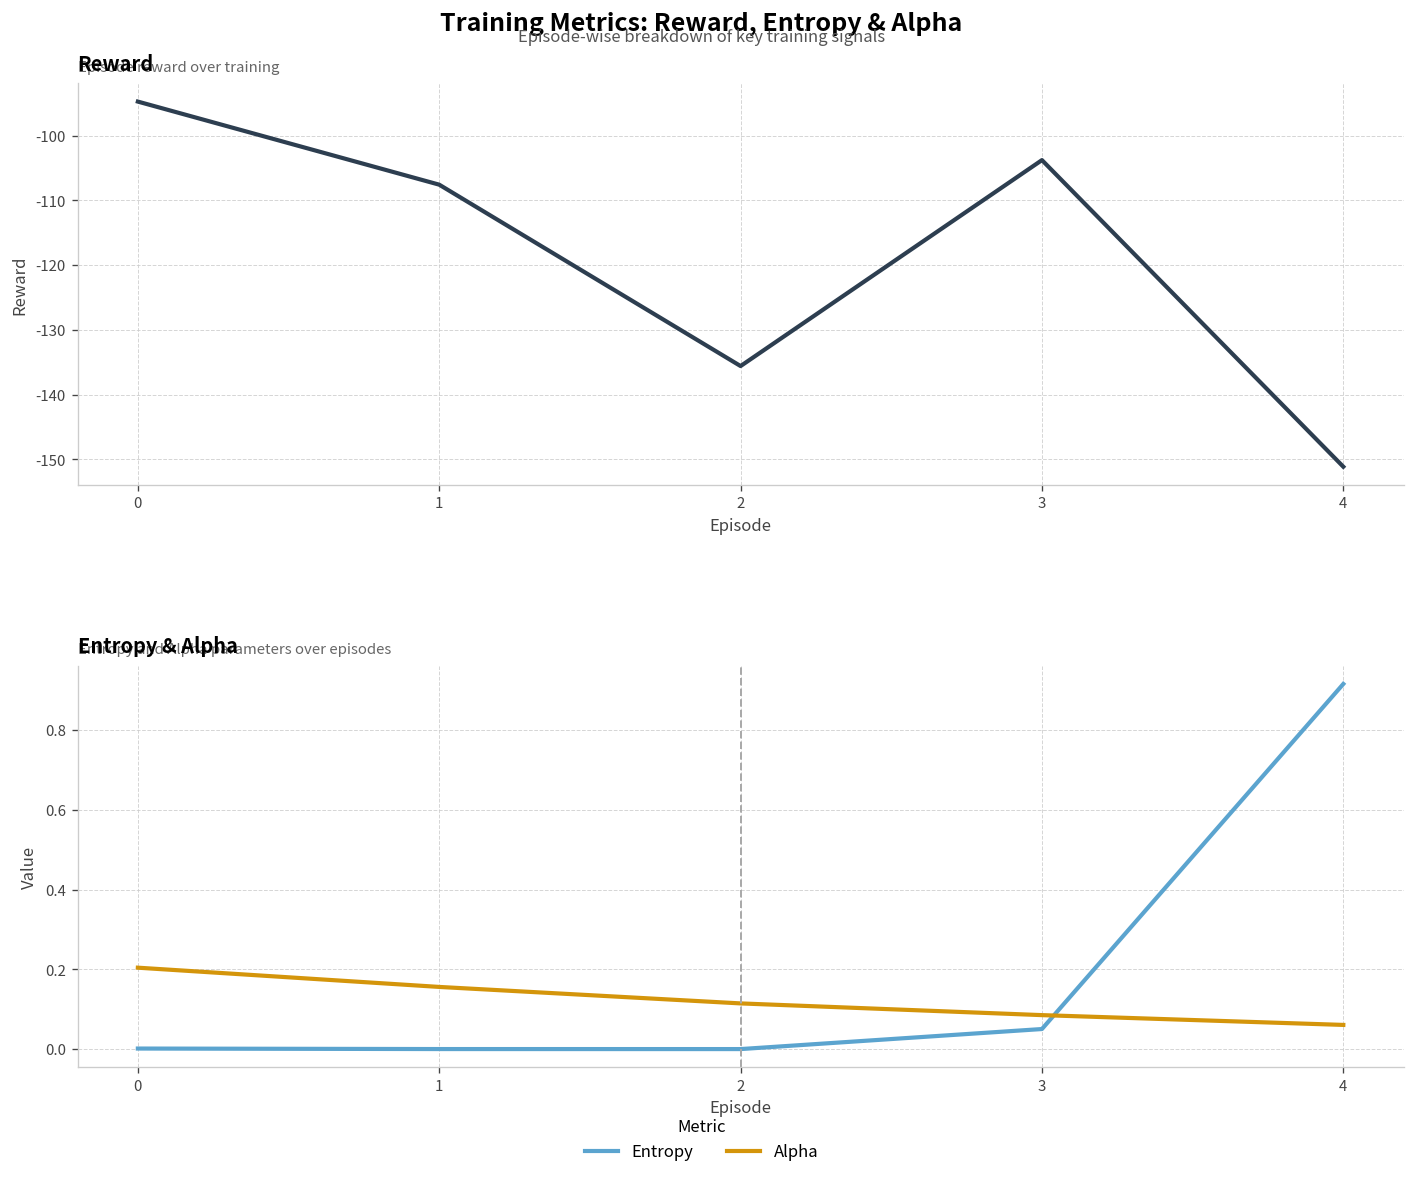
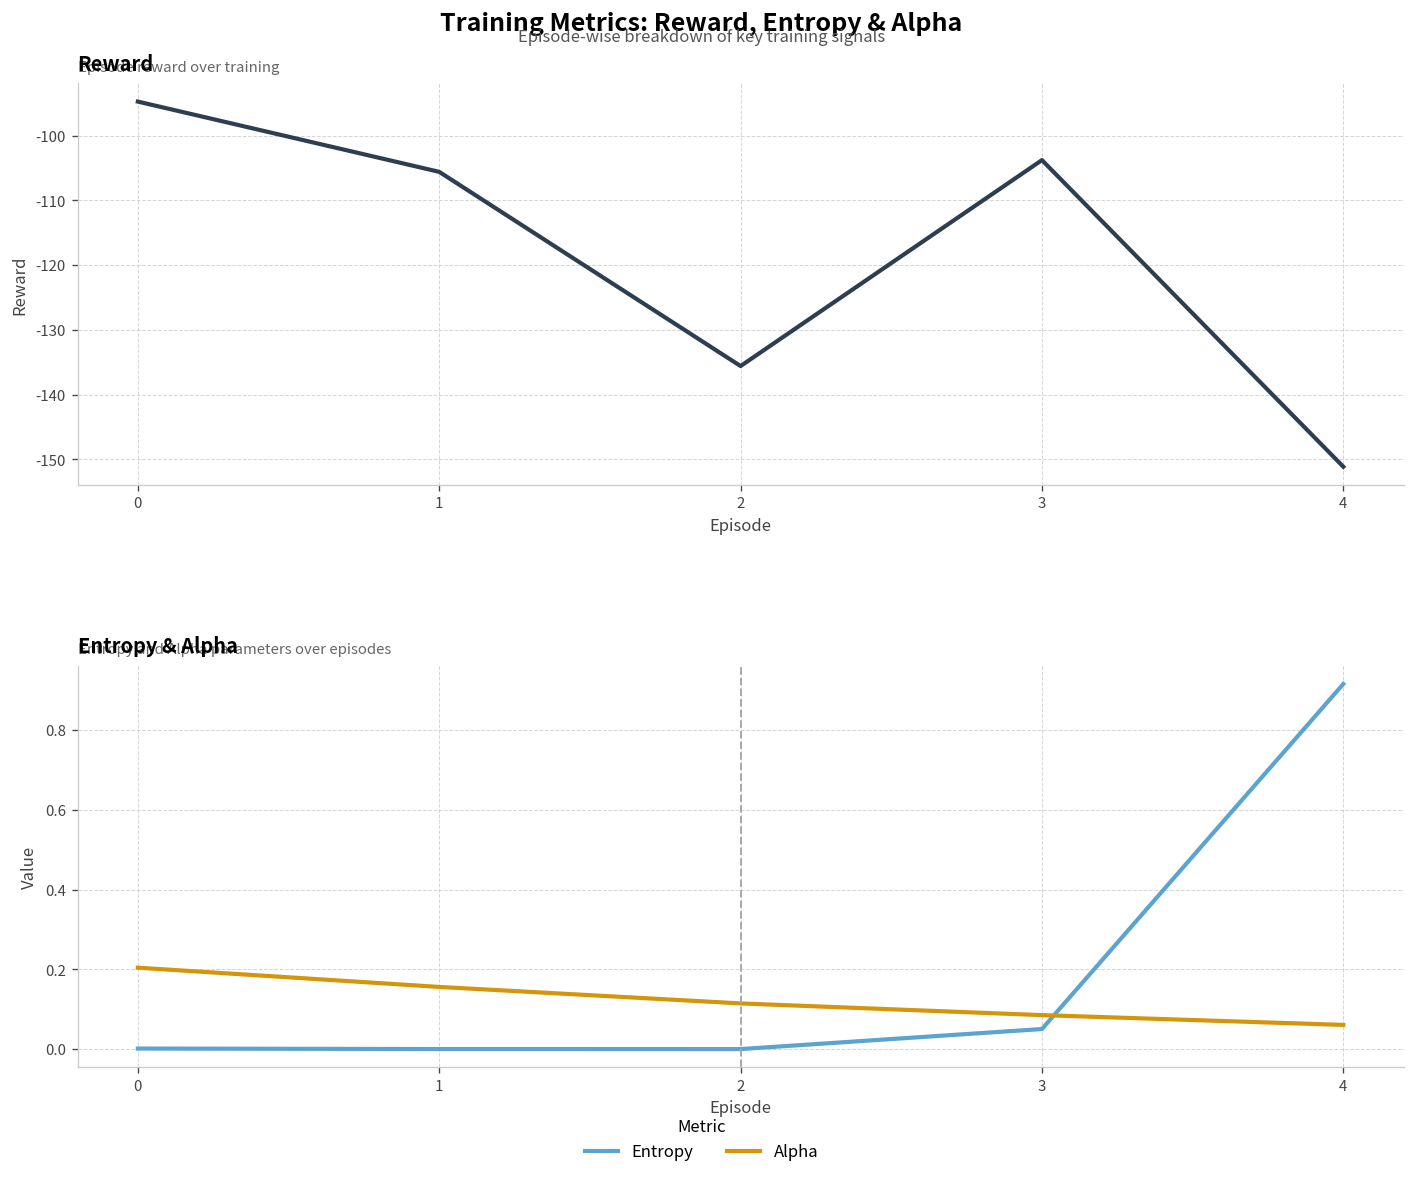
Reward, 1: -108 -> -106
